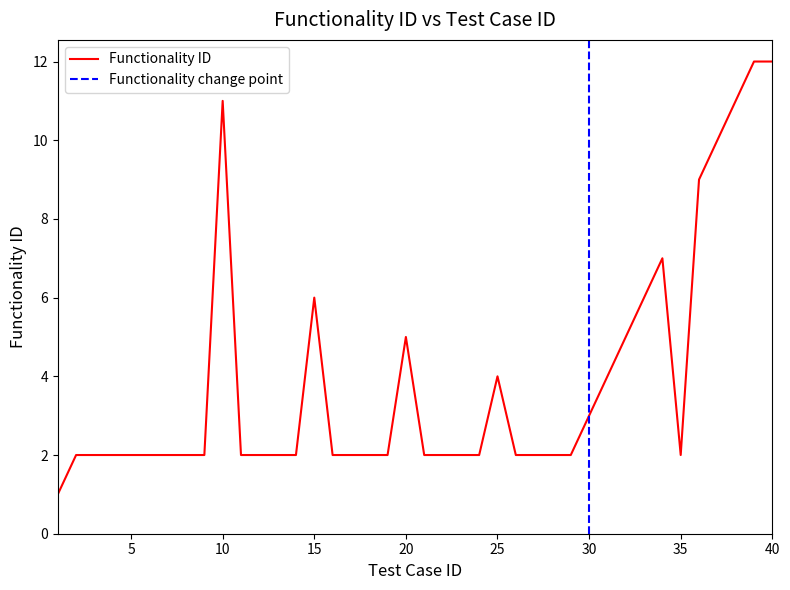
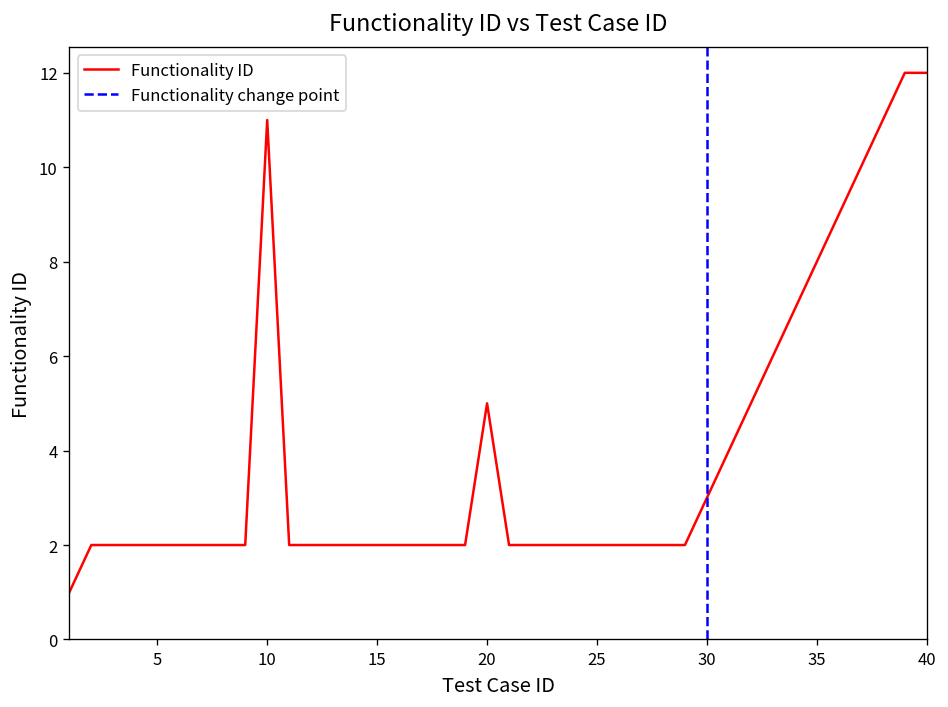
15: 6 -> 2
25: 4 -> 2
35: 2 -> 8
